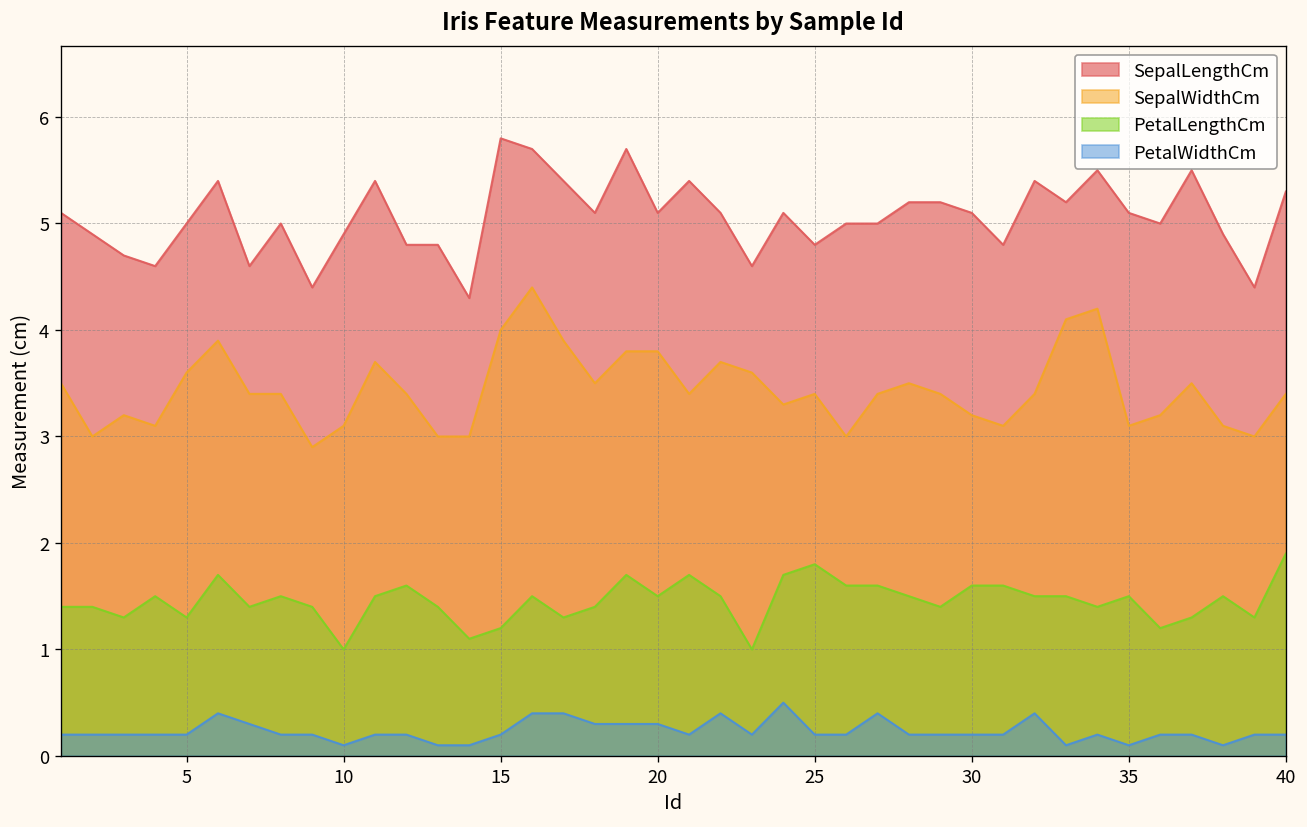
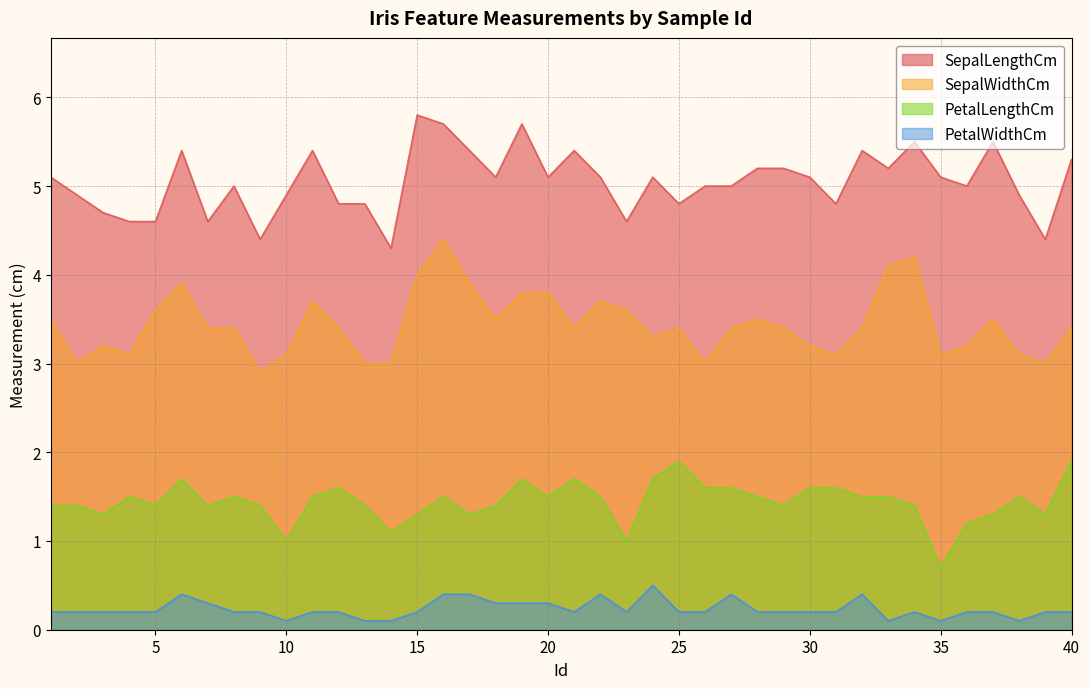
SepalLengthCm, 5: 5.0 -> 4.6
PetalLengthCm, 5: 1.3 -> 1.4
PetalLengthCm, 15: 1.2 -> 1.3
PetalLengthCm, 25: 1.8 -> 1.9
PetalLengthCm, 35: 1.5 -> 0.7
